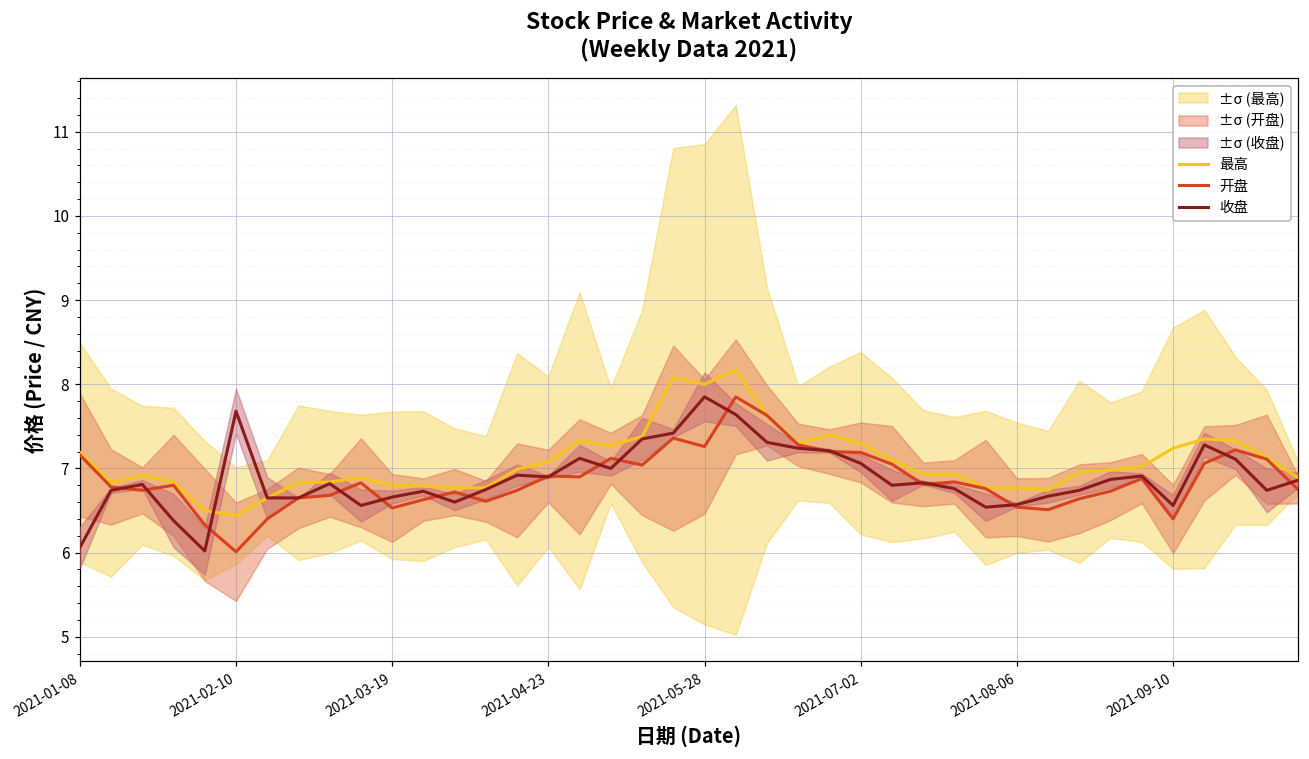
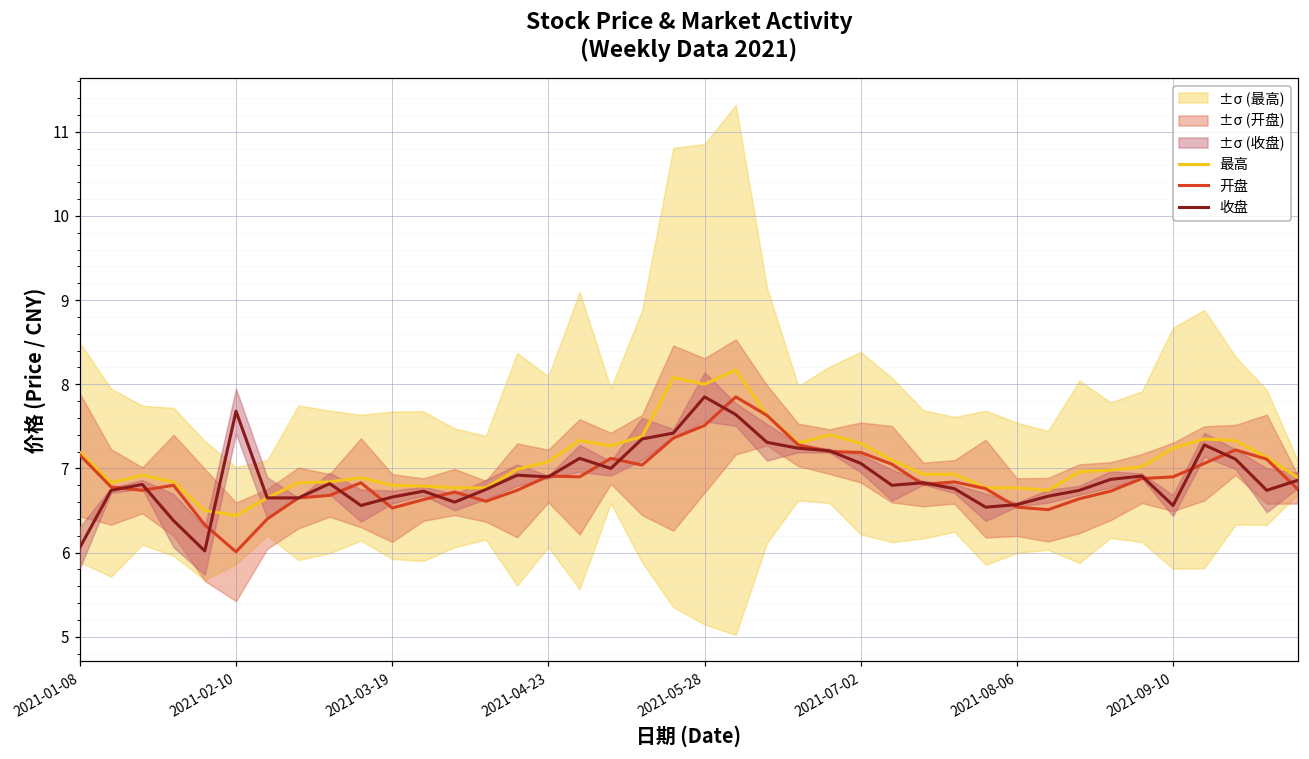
开盘, 2021-05-28: 7.3 -> 7.5
开盘, 2021-09-10: 6.4 -> 6.9
